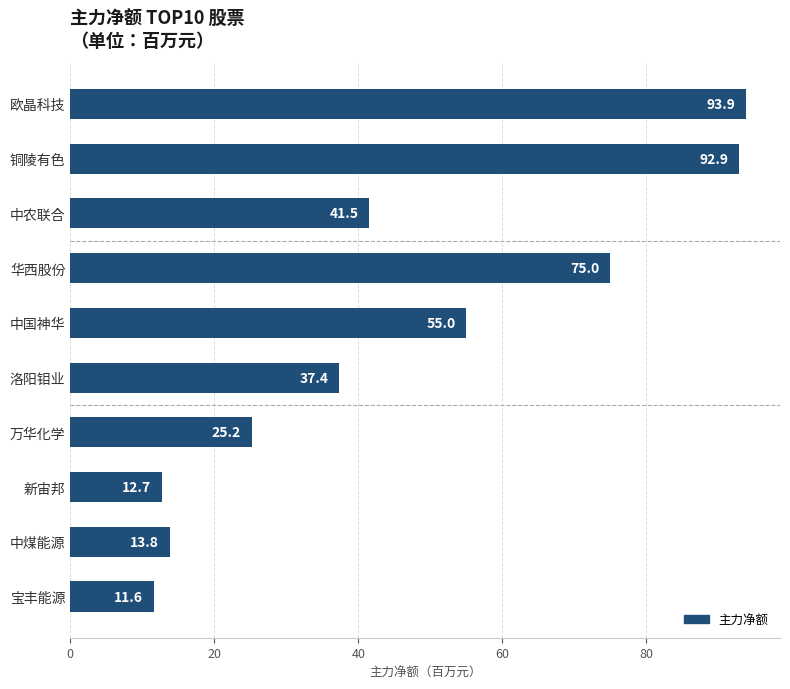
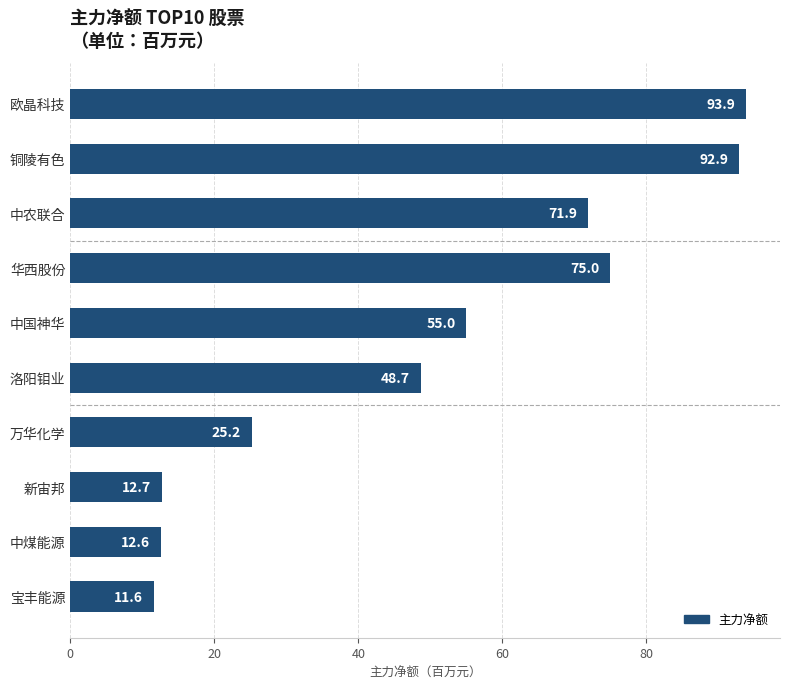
中农联合: 41.5 -> 71.9
洛阳钼业: 37.4 -> 48.7
中煤能源: 13.8 -> 12.6
